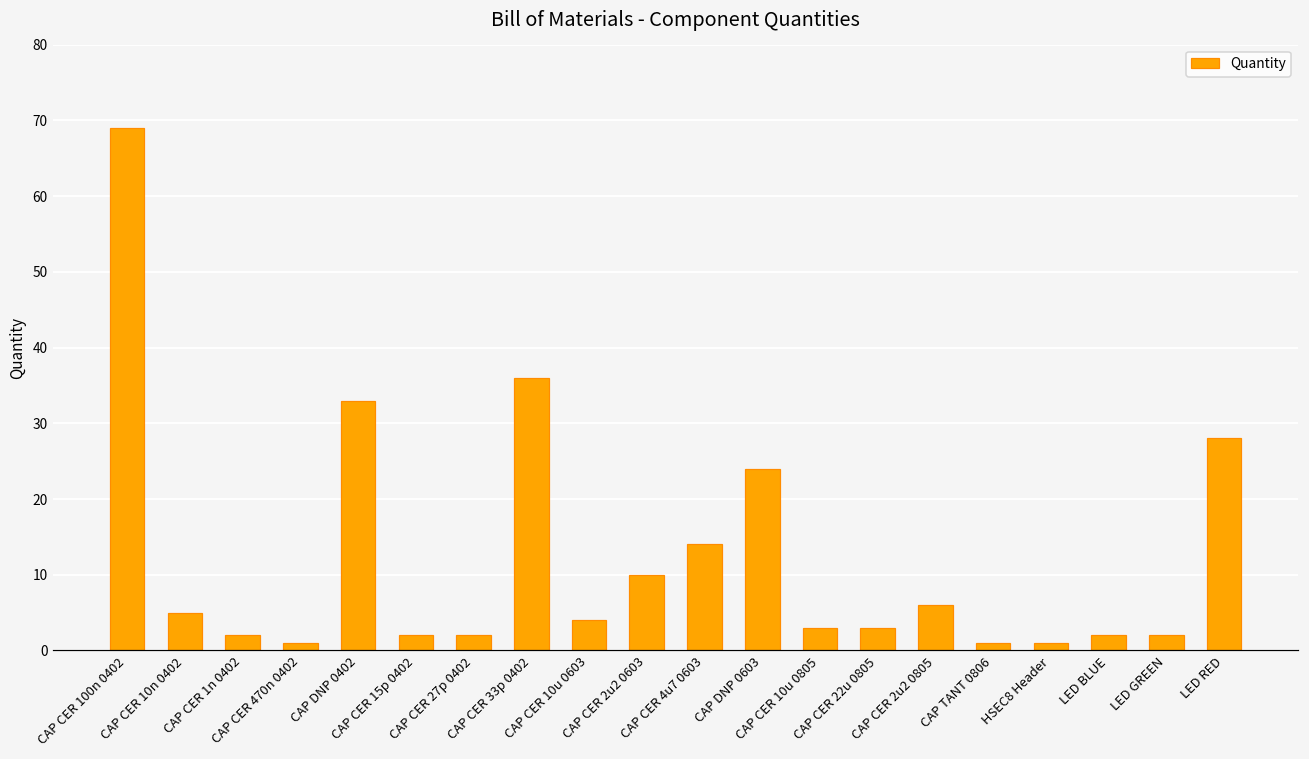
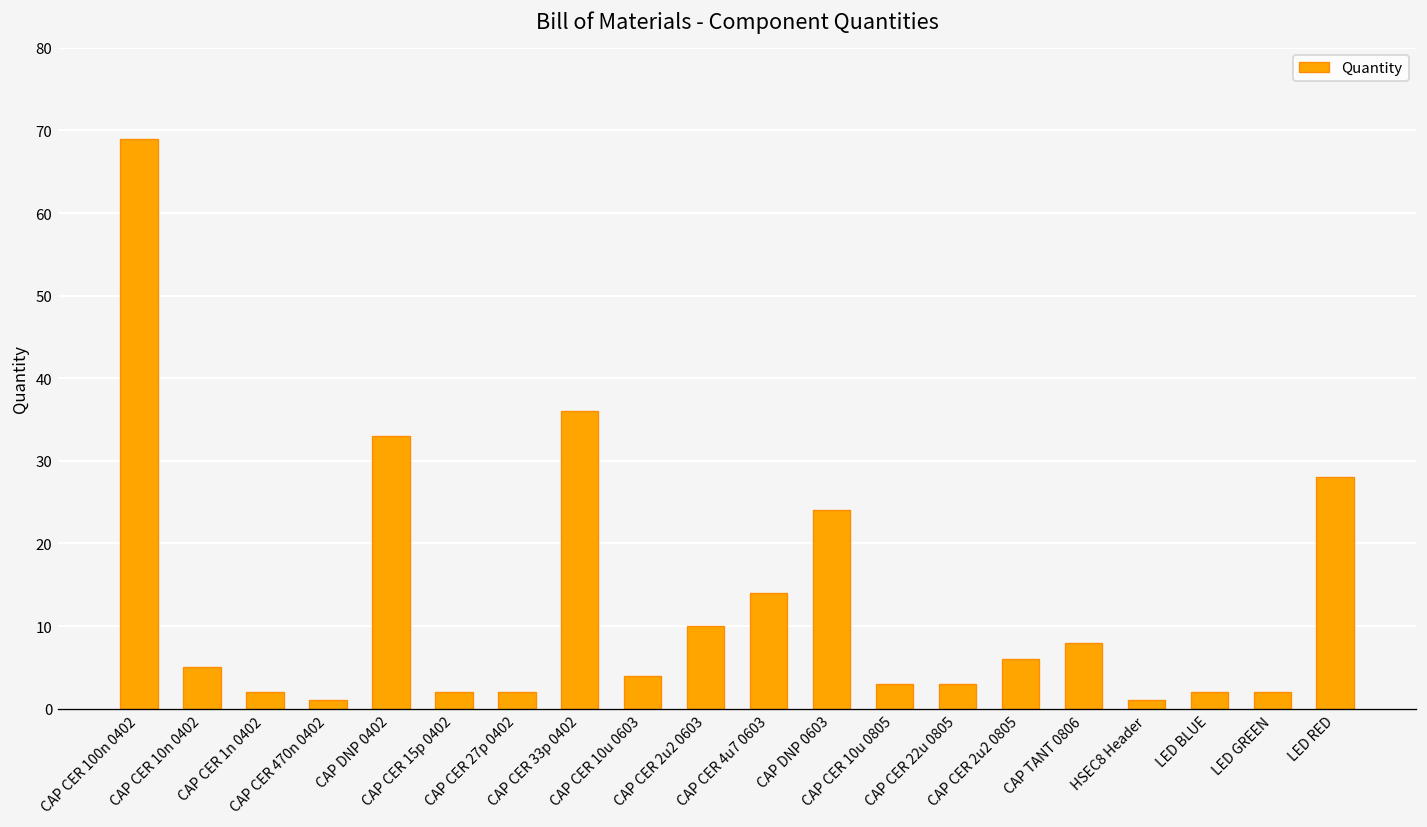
CAP TANT 0806: 1 -> 8
